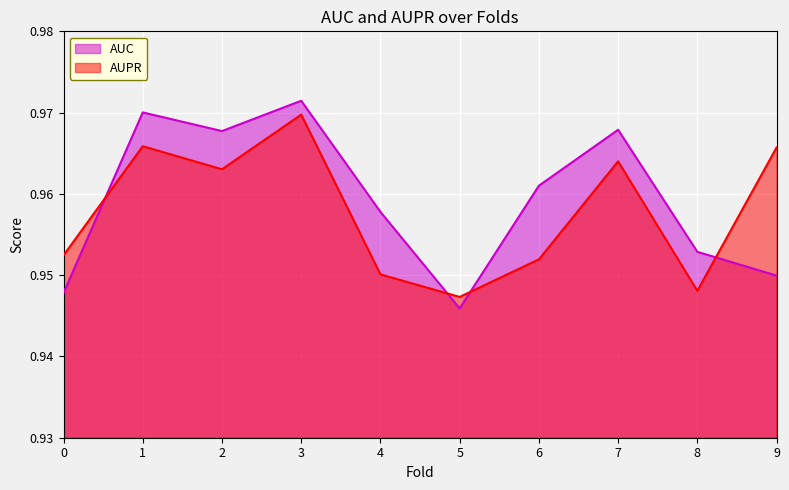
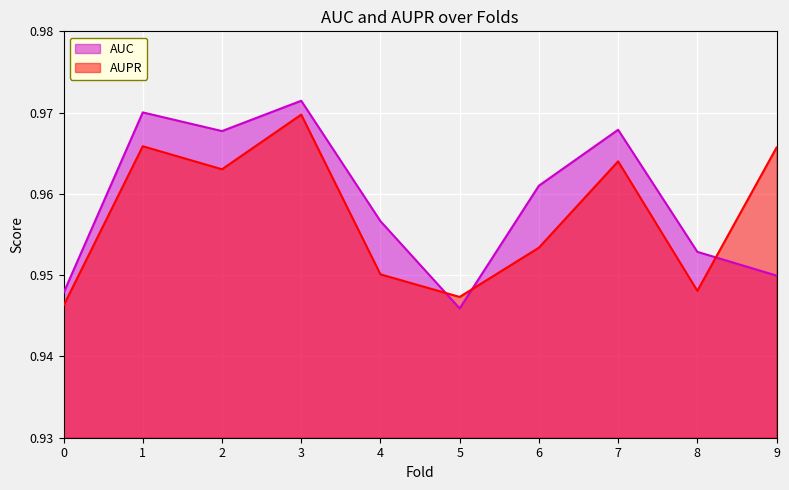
AUPR, 0: 0.952 -> 0.946
AUC, 4: 0.958 -> 0.957
AUPR, 6: 0.952 -> 0.953
